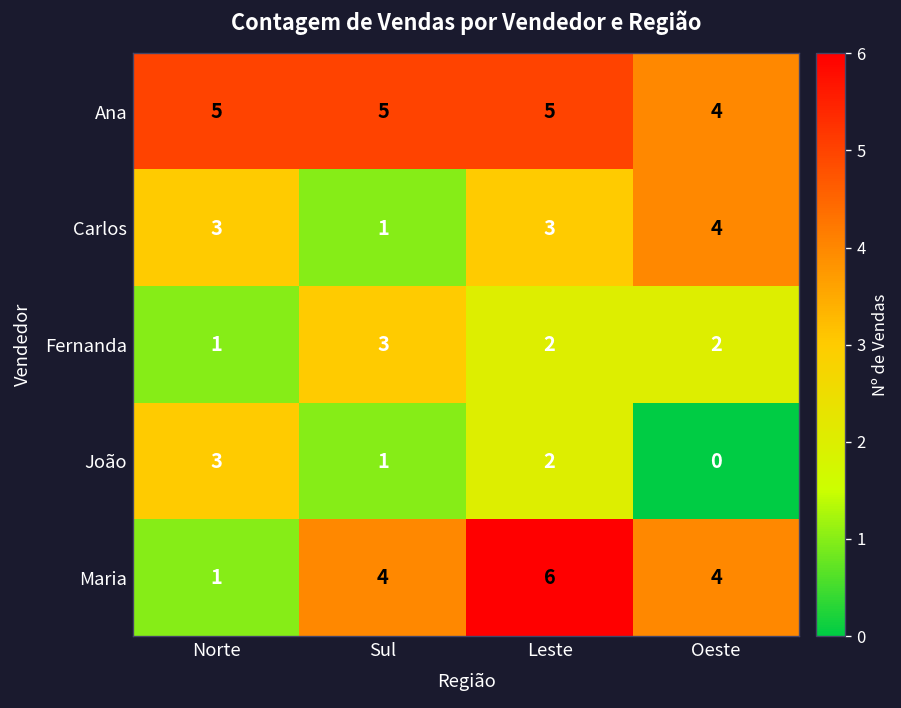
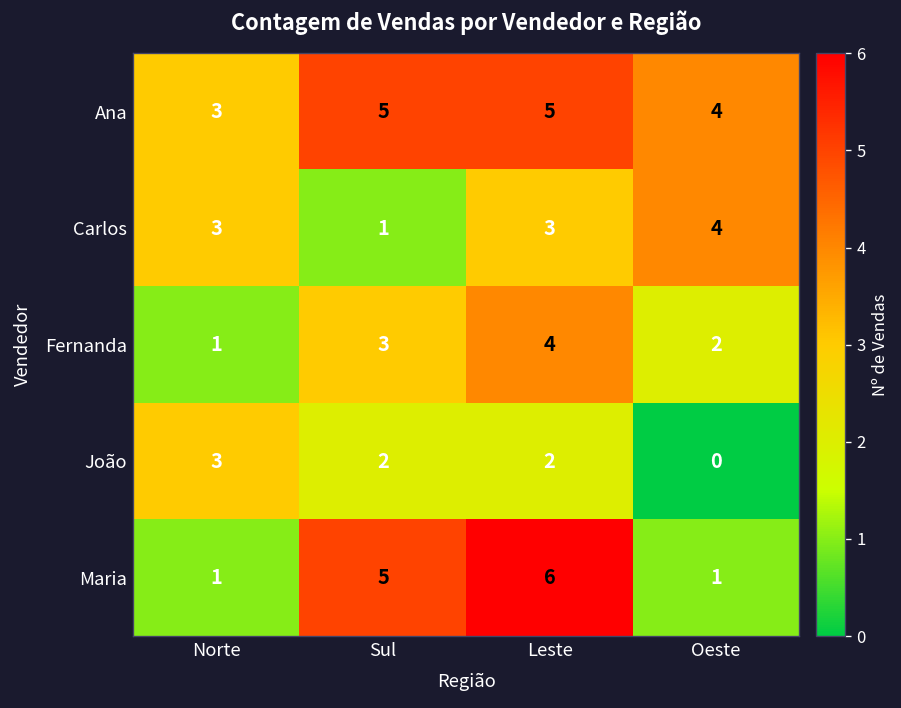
Ana, Norte: 5 -> 3
Fernanda, Leste: 2 -> 4
João, Sul: 1 -> 2
Maria, Sul: 4 -> 5
Maria, Oeste: 4 -> 1
